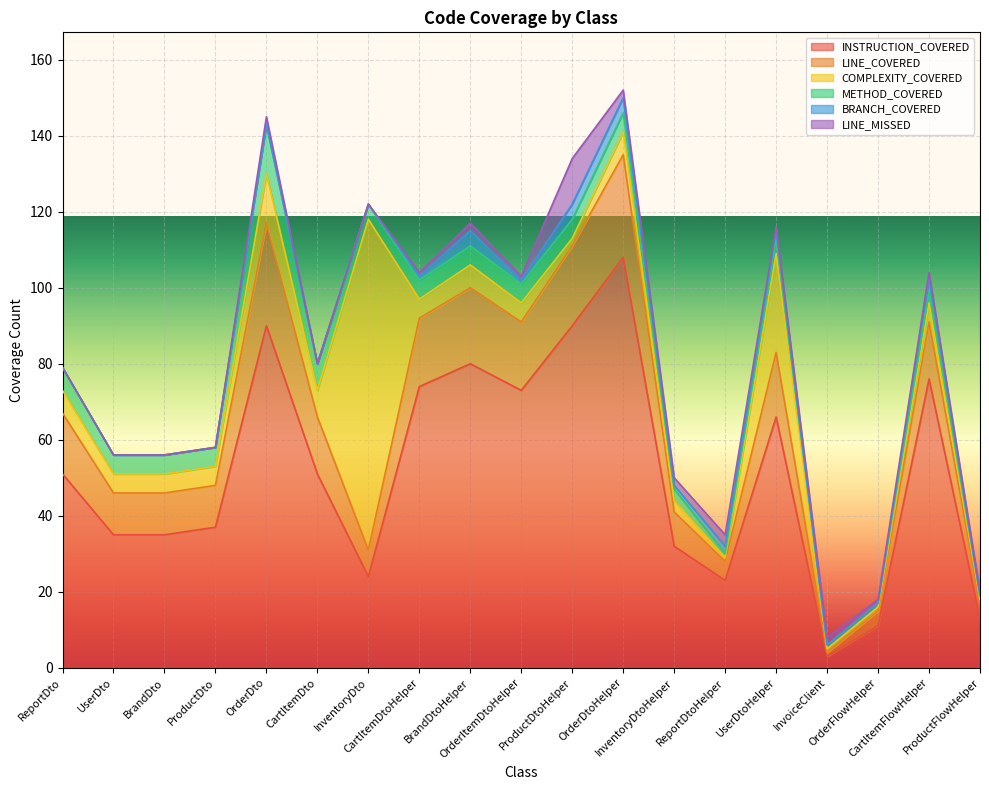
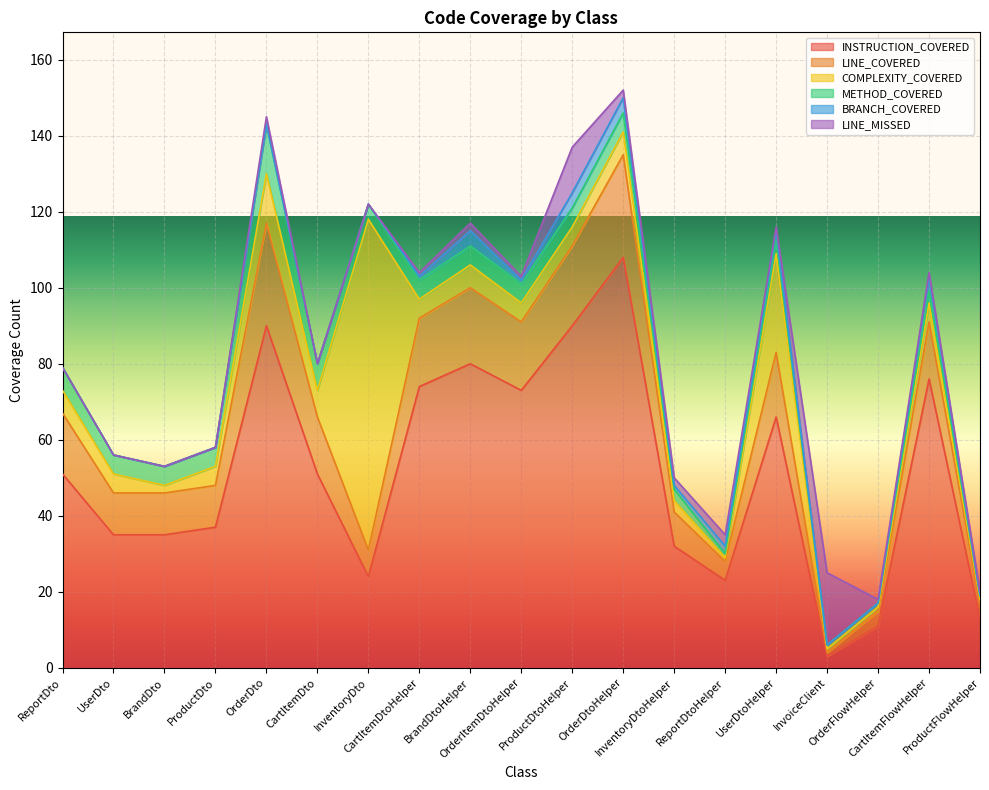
COMPLEXITY_COVERED, BrandDto: 5 -> 2
COMPLEXITY_COVERED, ProductDtoHelper: 2 -> 5
LINE_MISSED, InvoiceClient: 2 -> 19
